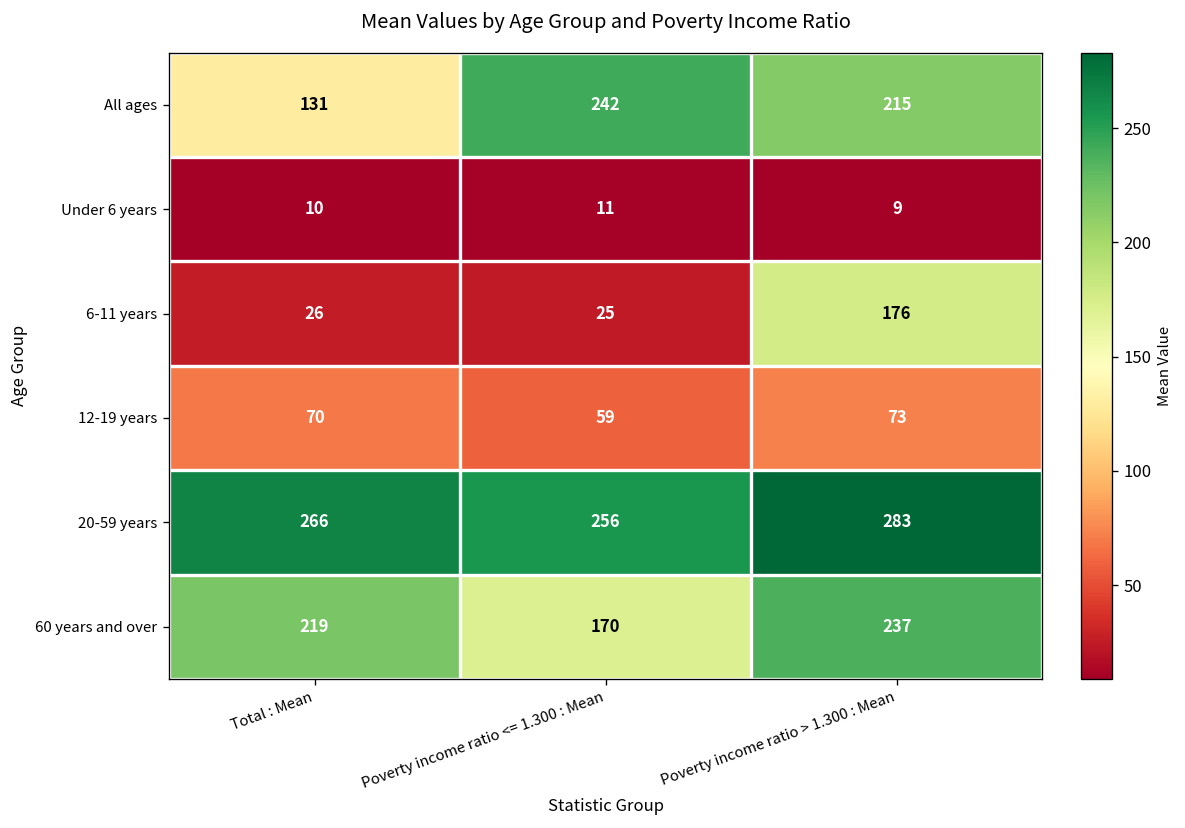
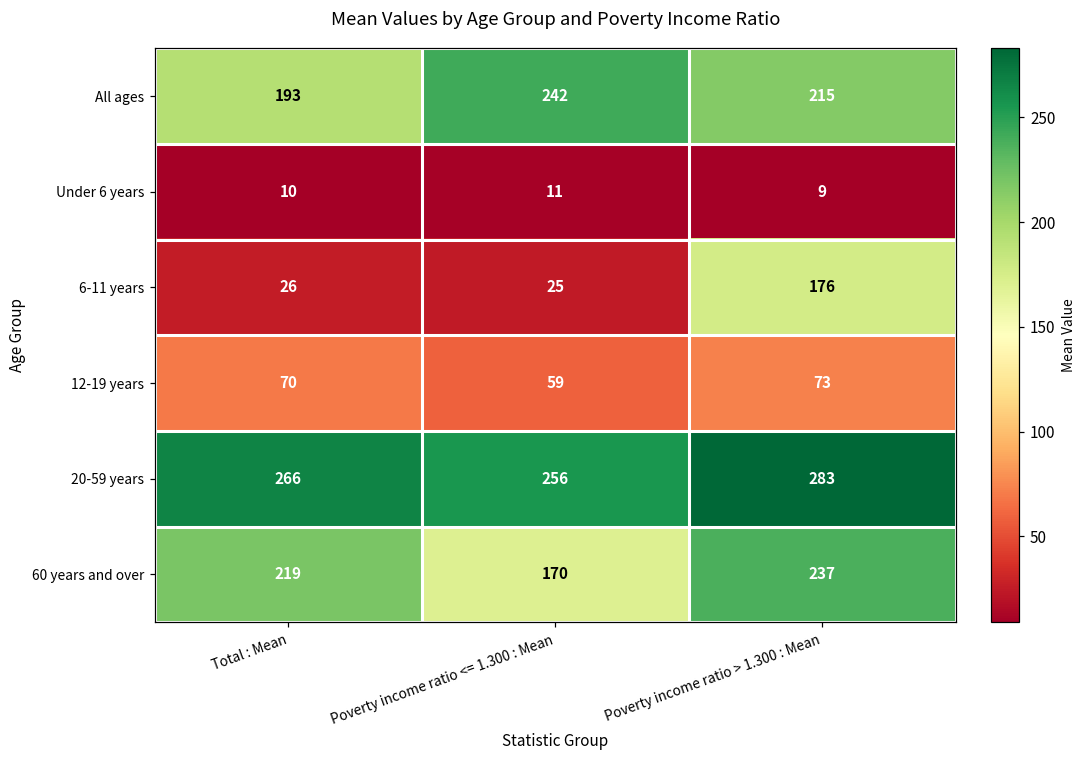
All ages, Total : Mean: 131 -> 193
